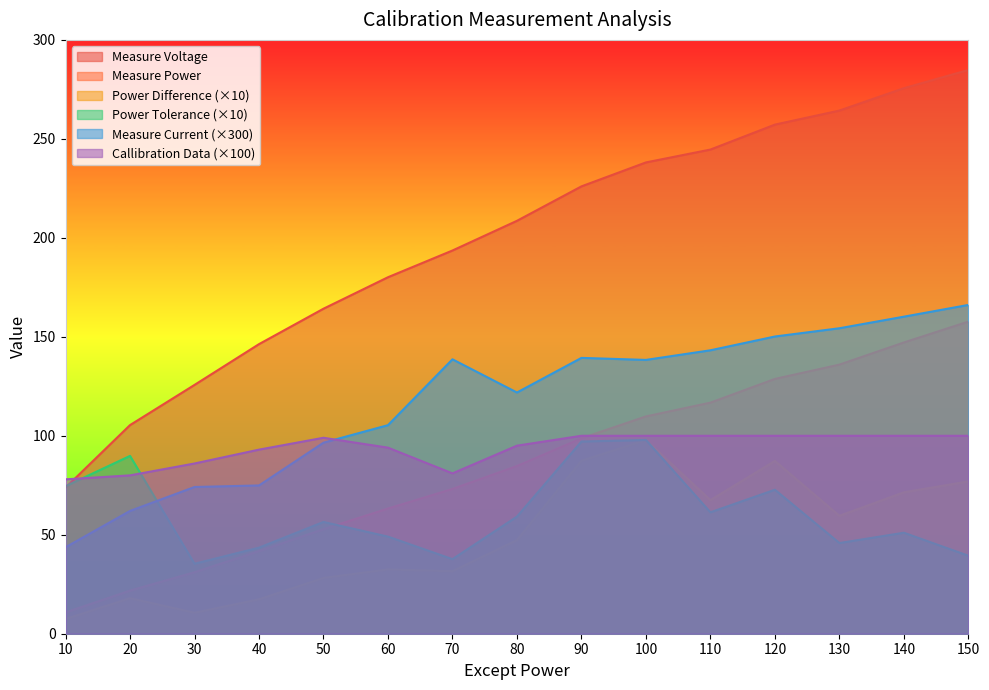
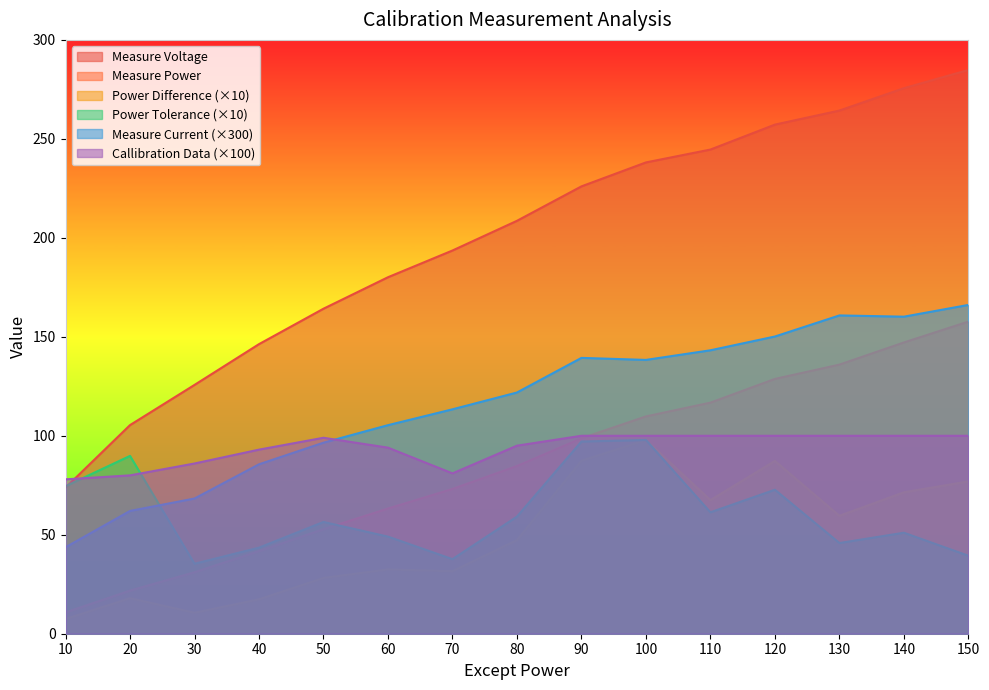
Measure Current (×300), 30: 74 -> 68
Measure Current (×300), 40: 75 -> 86
Measure Current (×300), 70: 139 -> 113
Measure Current (×300), 130: 154 -> 161
